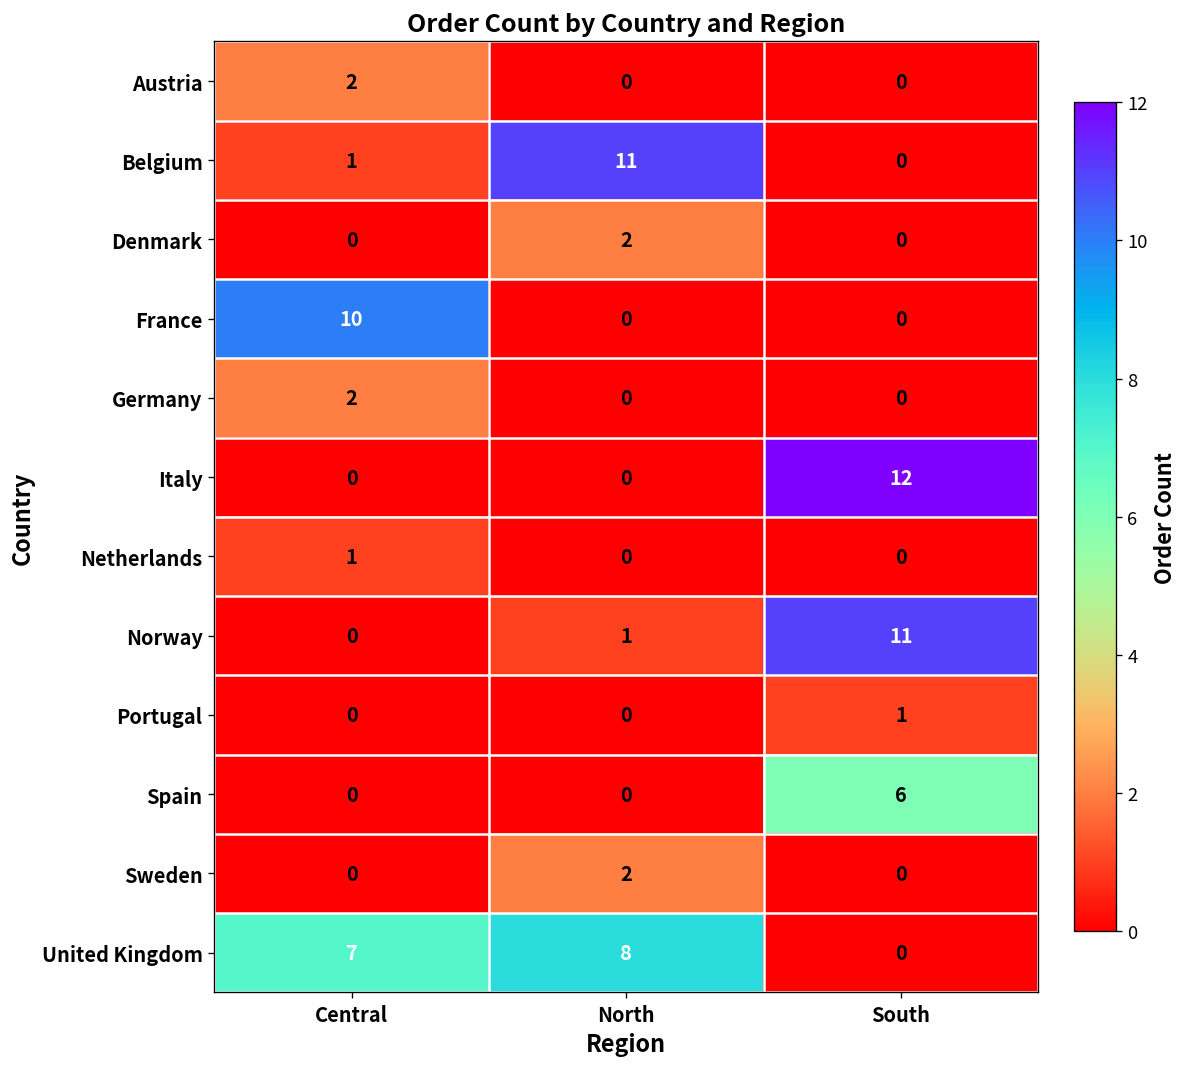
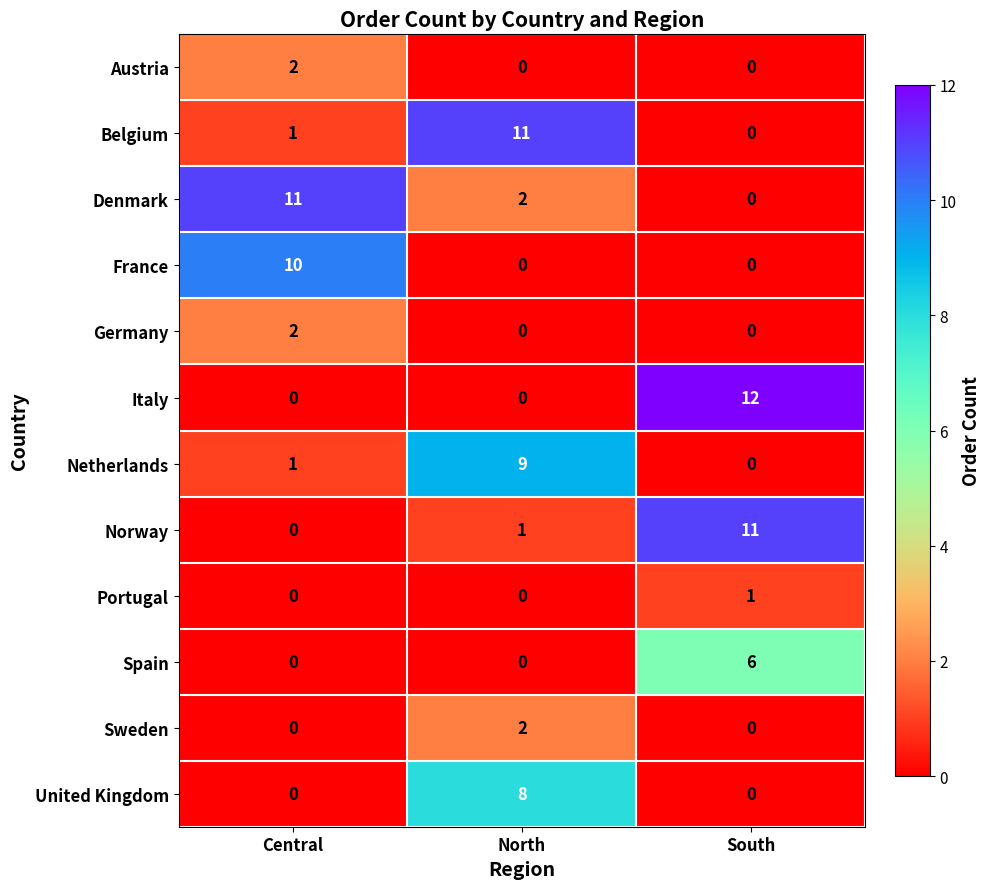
Denmark, Central: 0 -> 11
Netherlands, North: 0 -> 9
United Kingdom, Central: 7 -> 0
